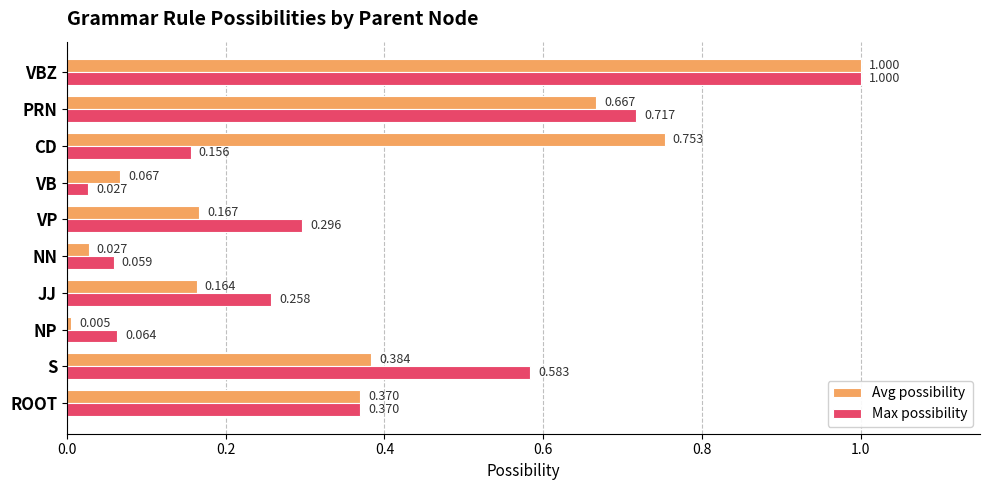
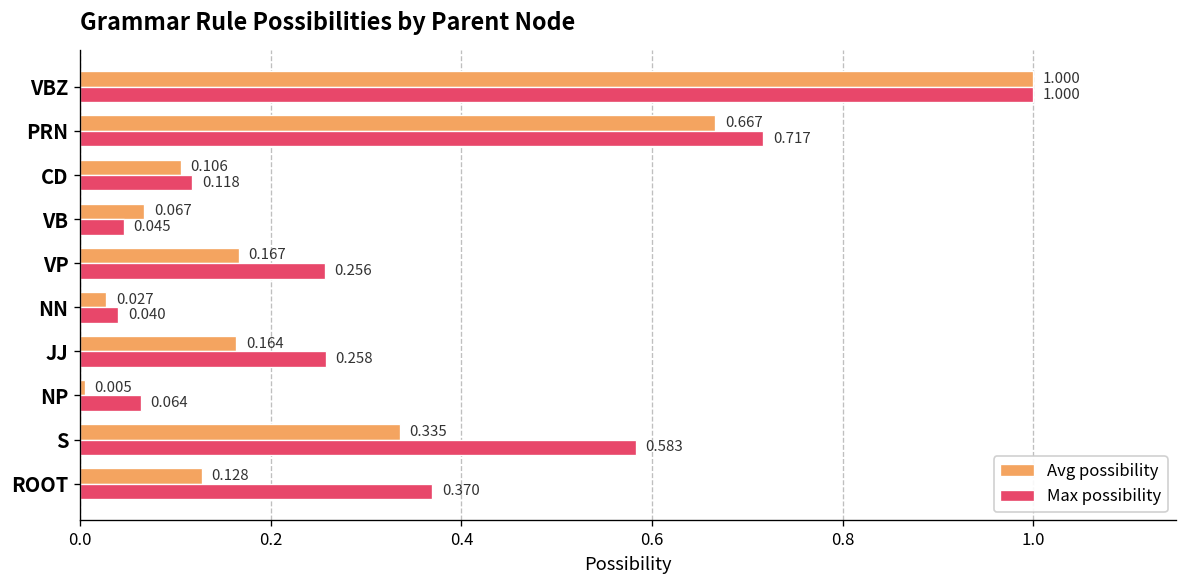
Avg possibility, CD: 0.753 -> 0.106
Max possibility, CD: 0.156 -> 0.118
Max possibility, VB: 0.027 -> 0.045
Max possibility, VP: 0.296 -> 0.256
Max possibility, NN: 0.059 -> 0.040
Avg possibility, S: 0.384 -> 0.335
Avg possibility, ROOT: 0.370 -> 0.128
